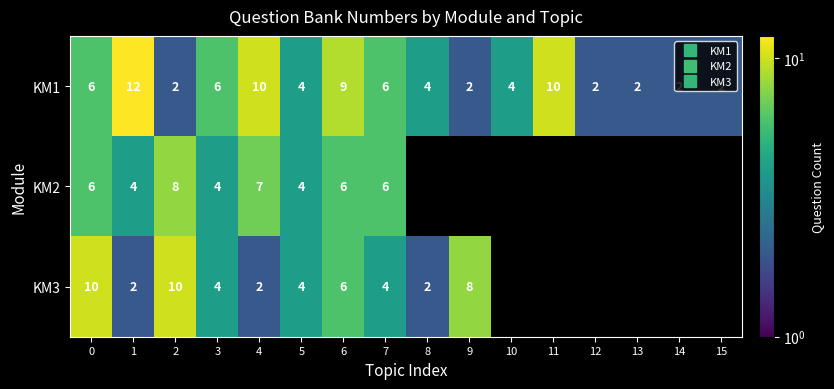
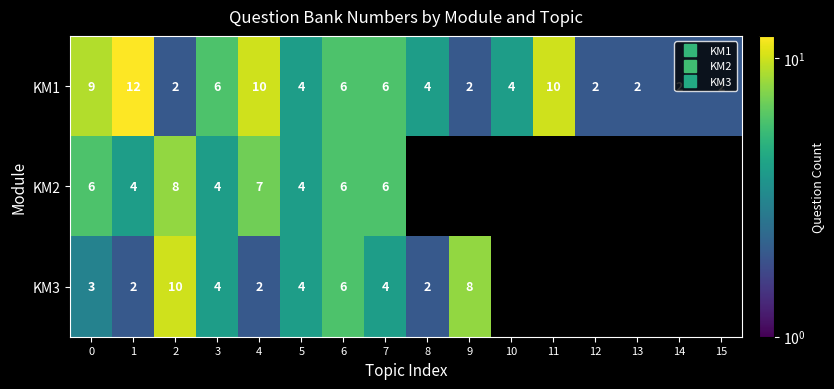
KM1, 0: 6 -> 9
KM1, 6: 9 -> 6
KM3, 0: 10 -> 3
